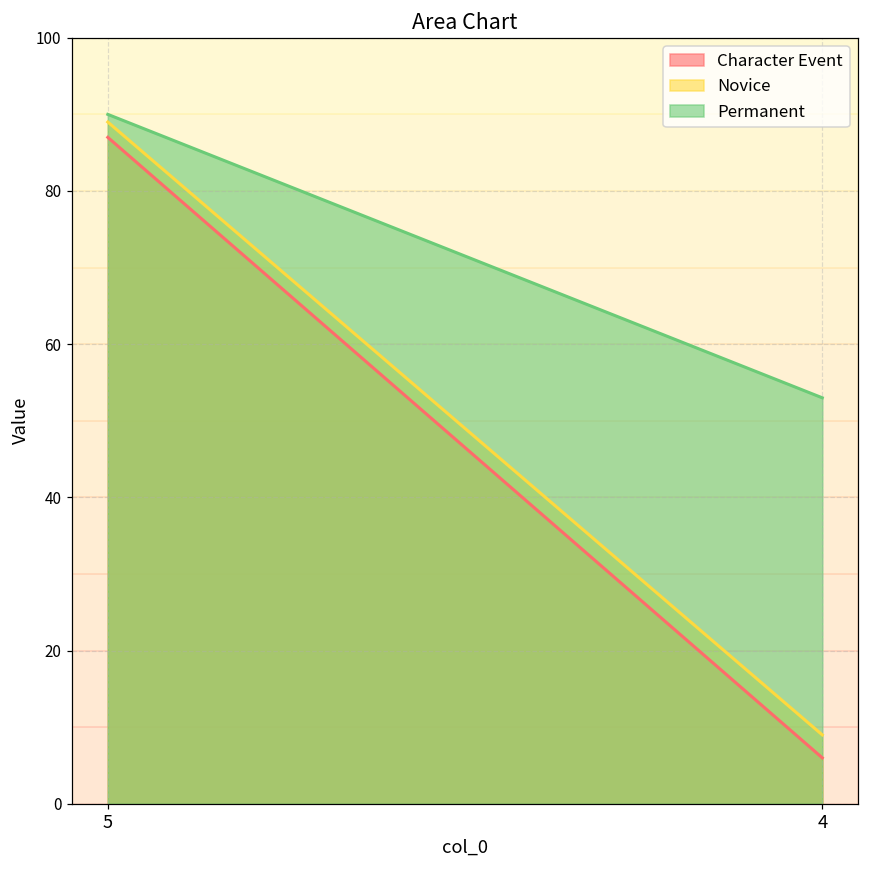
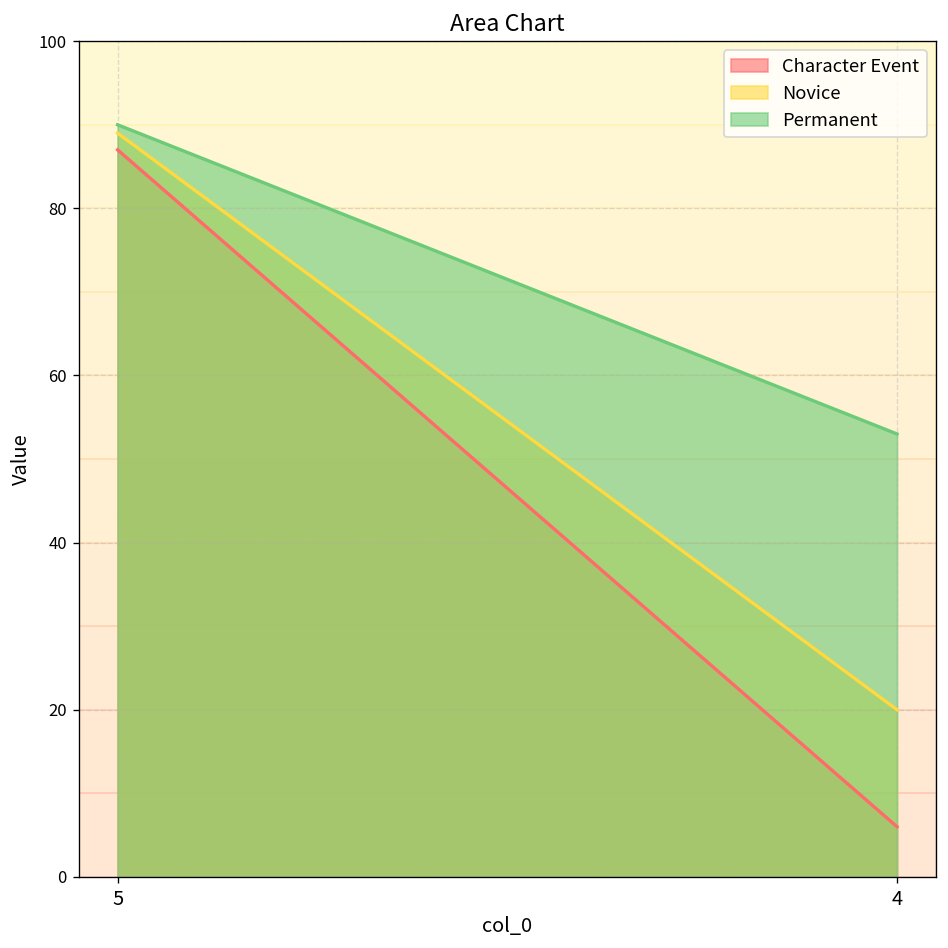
Novice, 4: 9 -> 20
